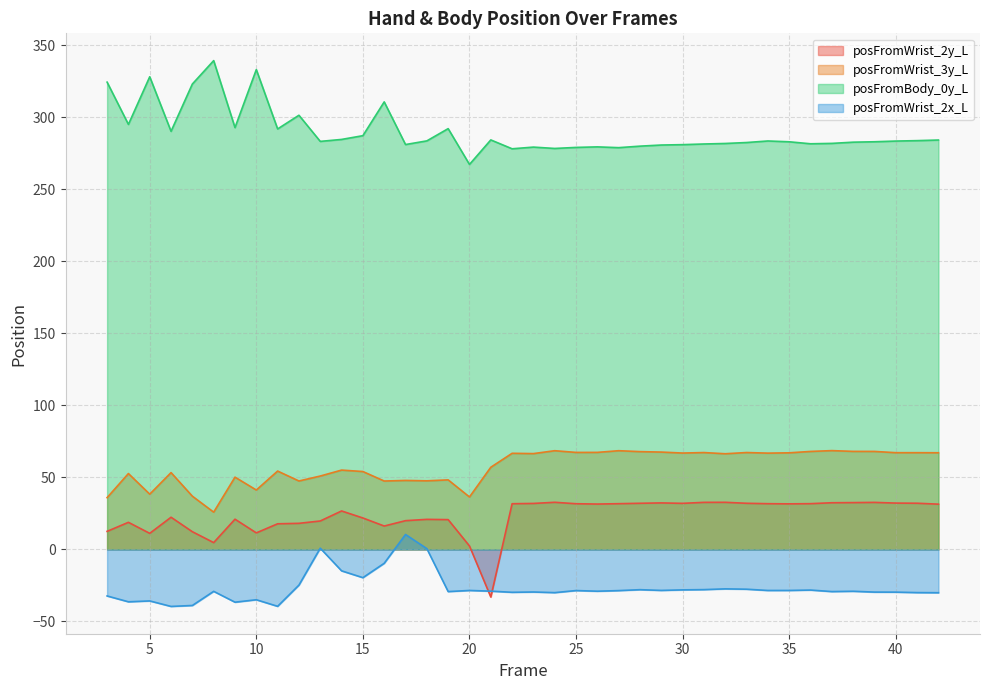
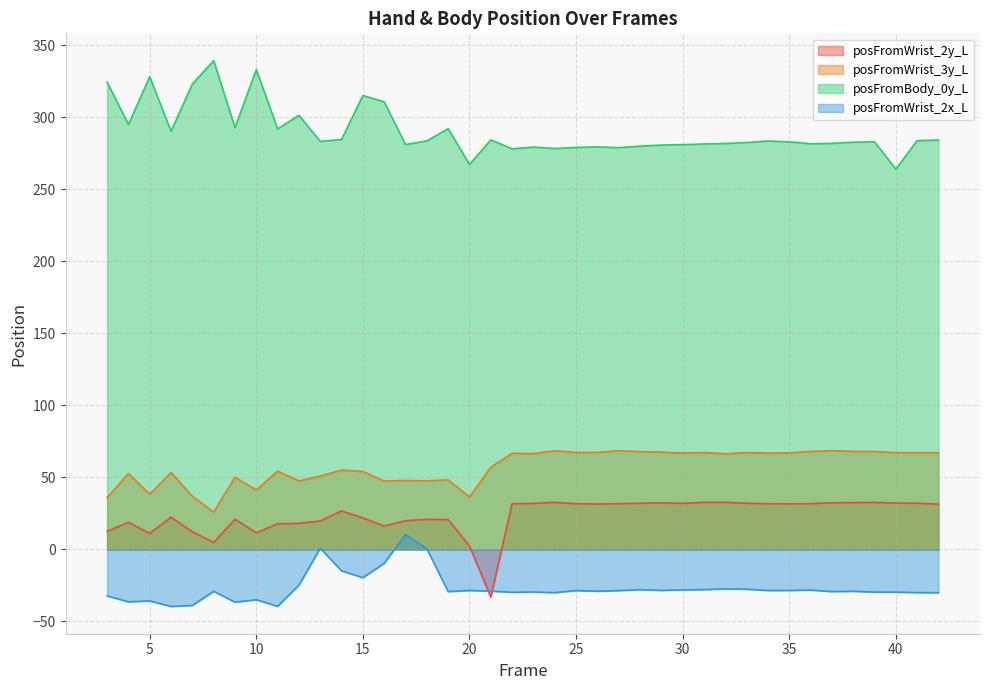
posFromBody_0y_L, 15: 287 -> 315
posFromBody_0y_L, 40: 284 -> 264
